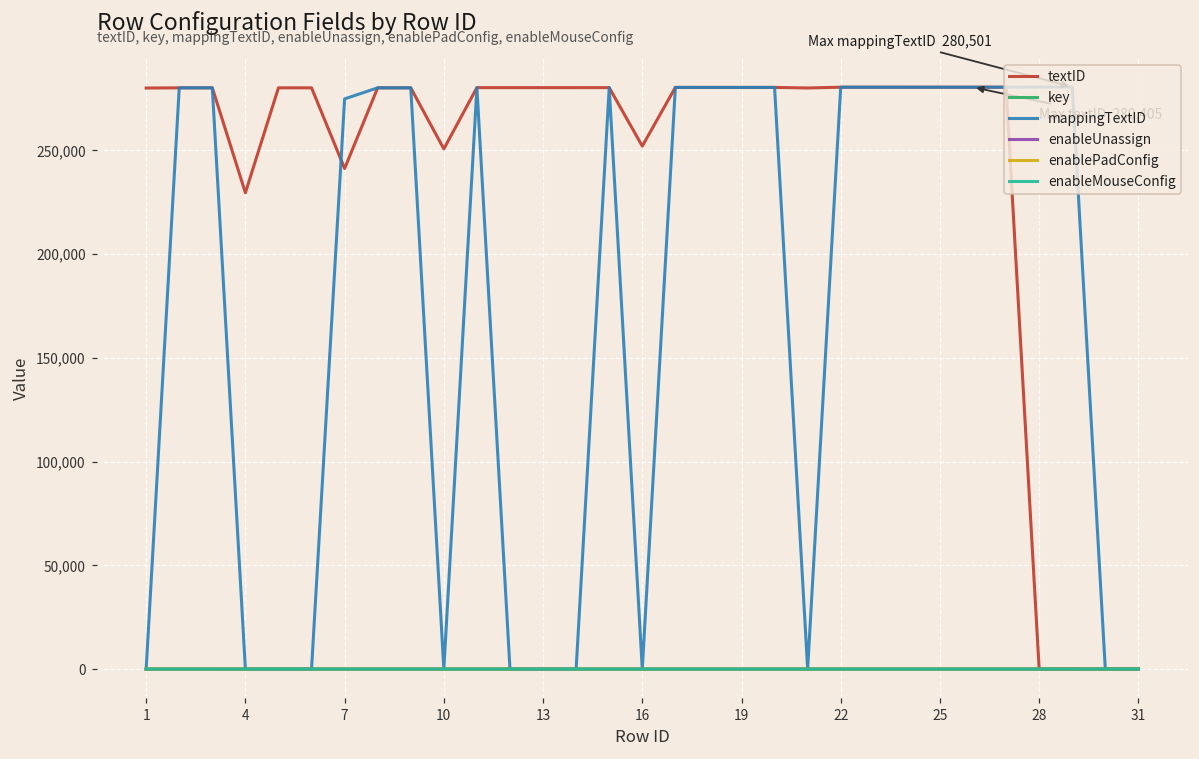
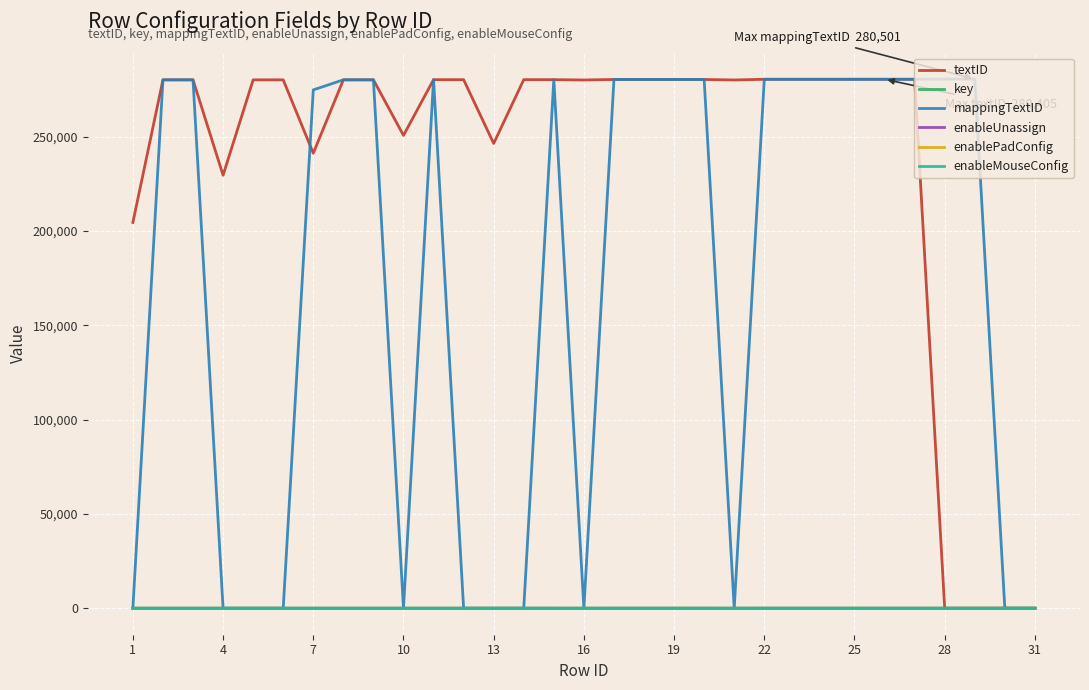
textID, 1: 280,000 -> 205,000
textID, 13: 280,000 -> 246,000
textID, 16: 252,000 -> 280,000
